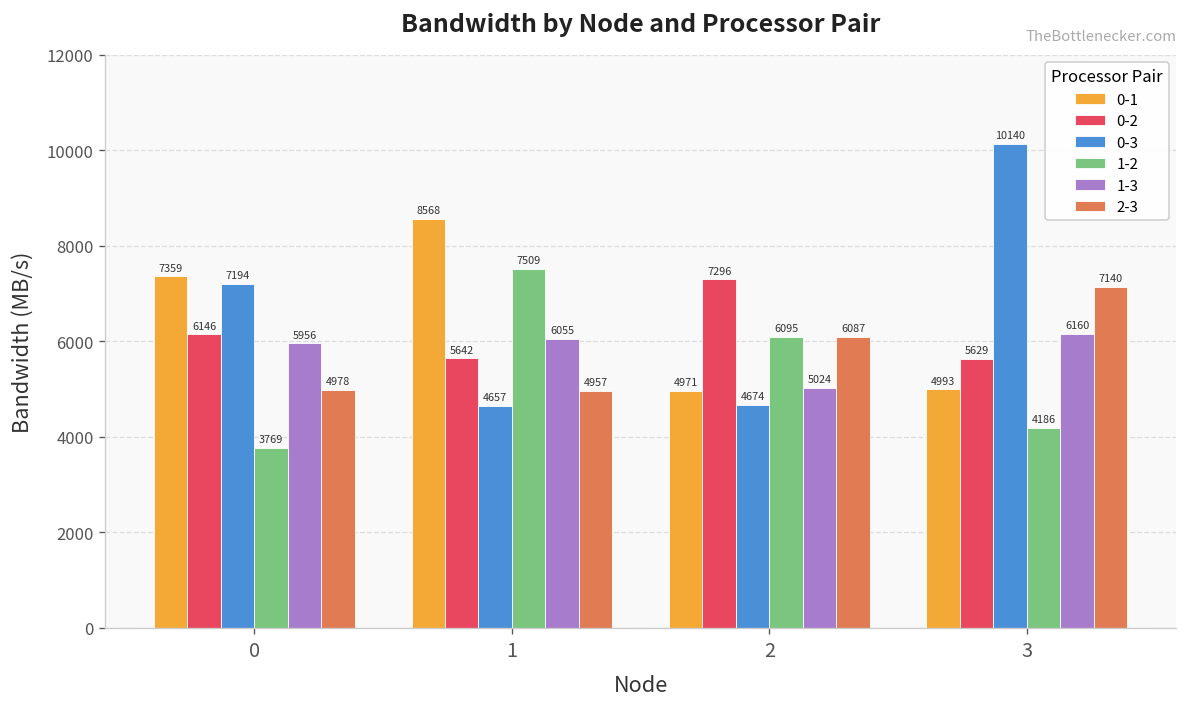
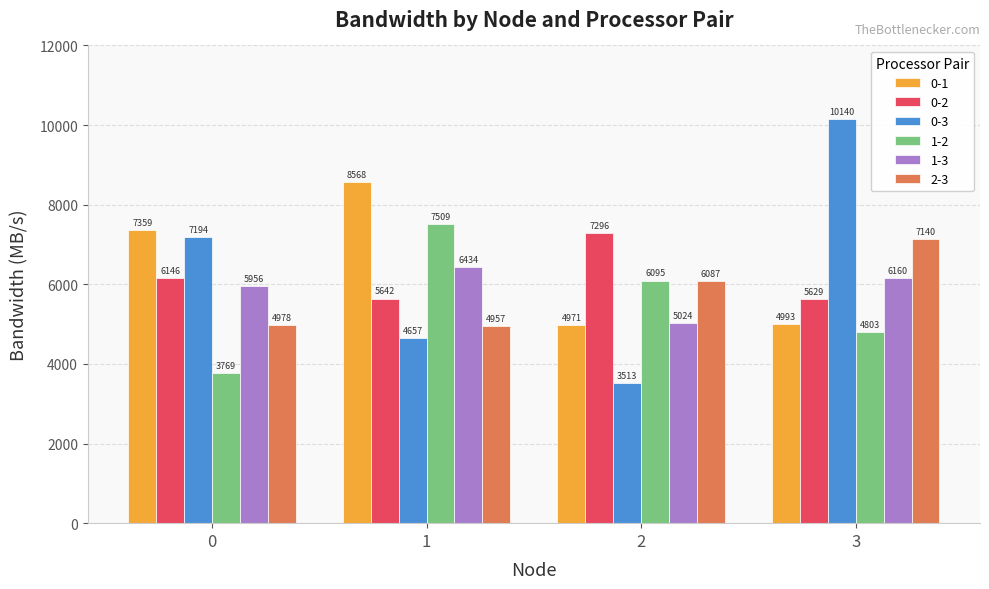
1-3, 1: 6055 -> 6434
0-3, 2: 4674 -> 3513
1-2, 3: 4186 -> 4803
